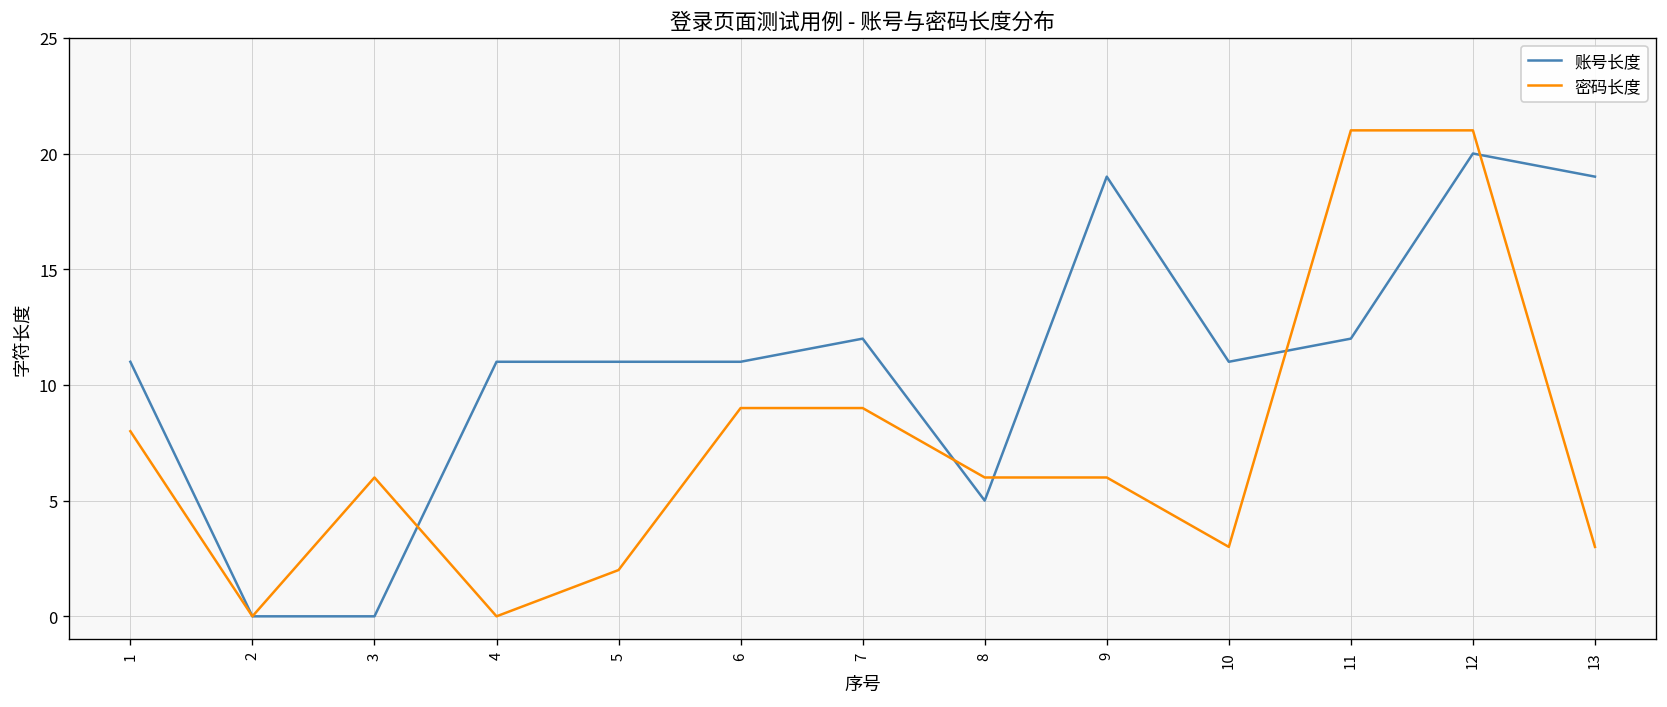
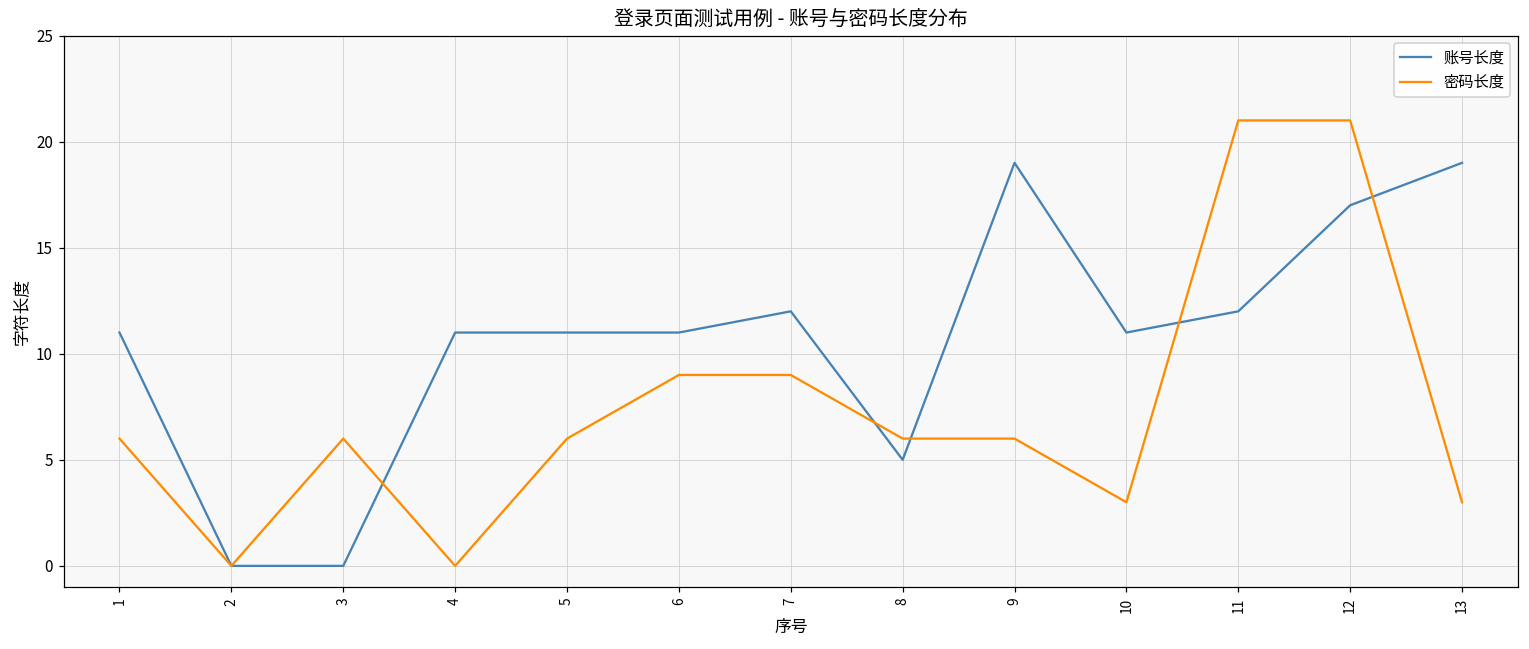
密码长度, 1: 8 -> 6
密码长度, 5: 2 -> 6
账号长度, 12: 20 -> 17
